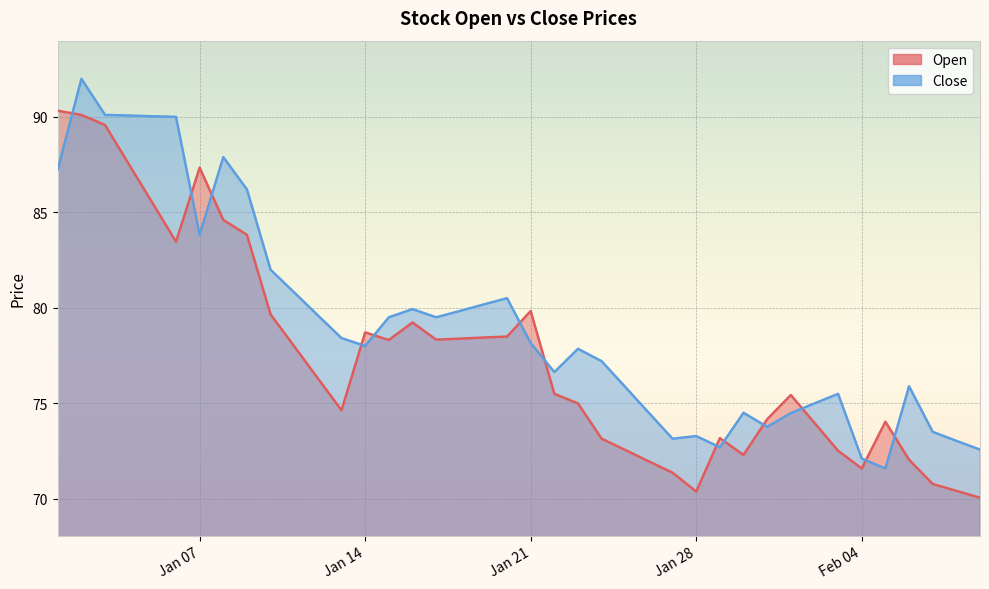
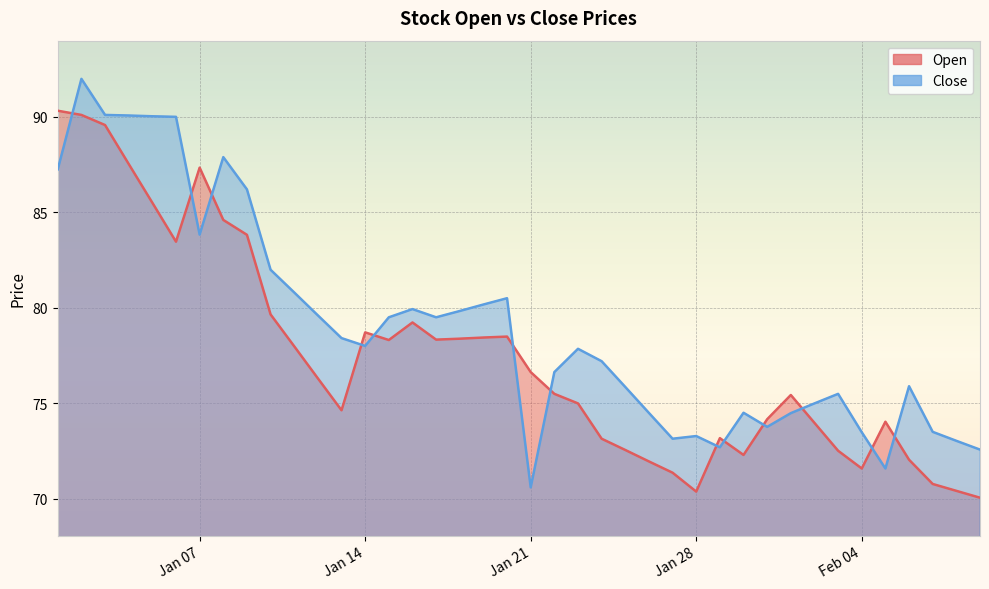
Open, Jan 21: 79.8 -> 76.6
Close, Jan 21: 78.2 -> 70.6
Close, Feb 04: 72.1 -> 73.5
